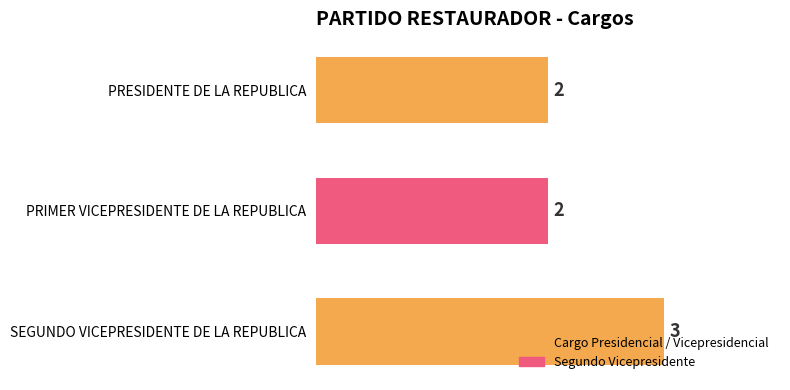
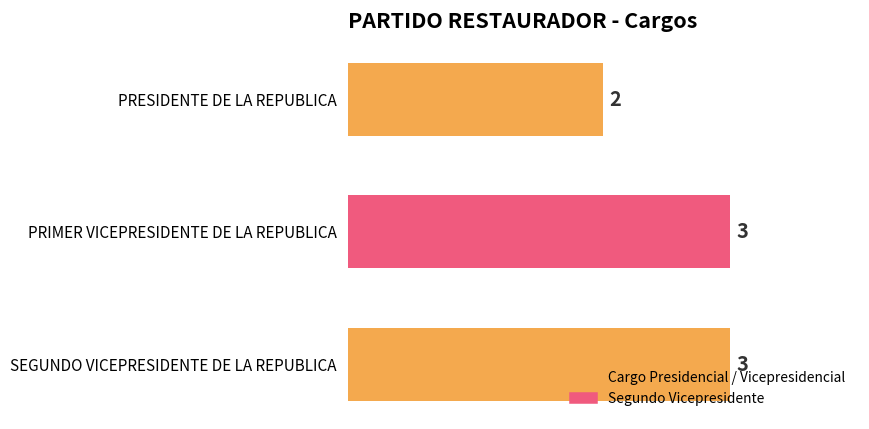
PRIMER VICEPRESIDENTE DE LA REPUBLICA: 2 -> 3
